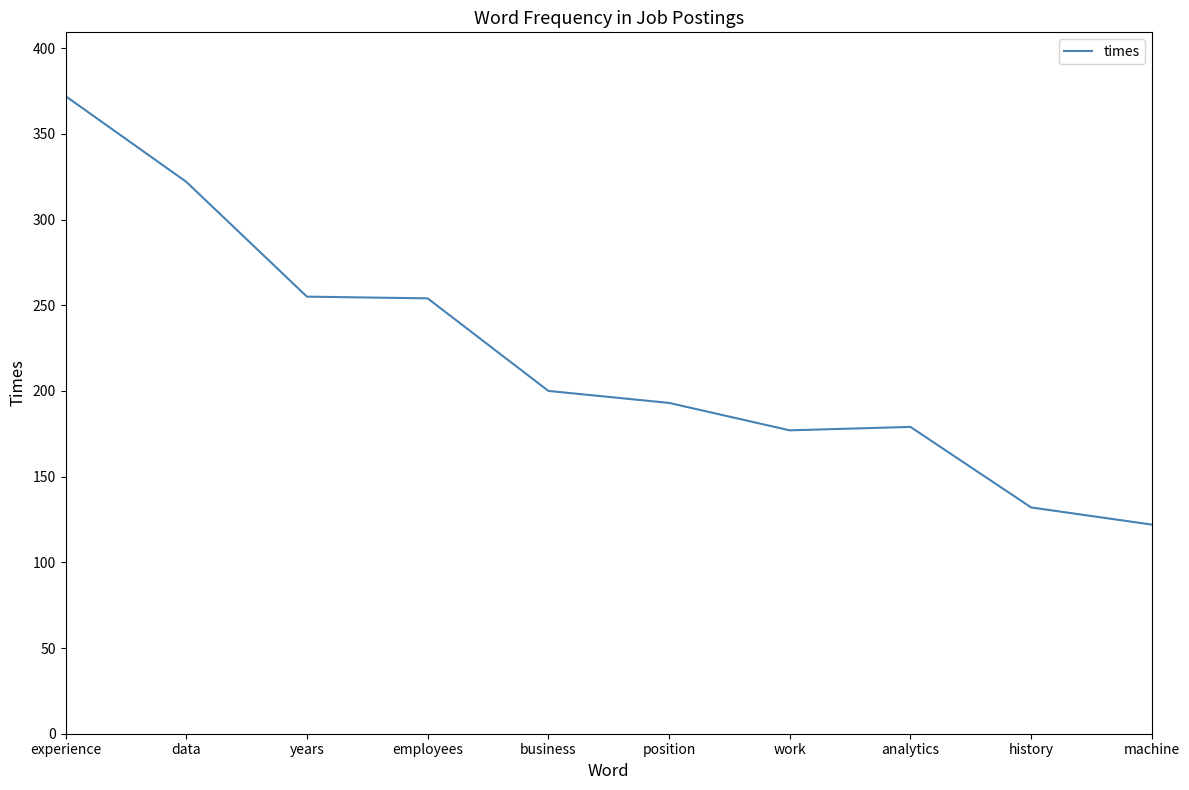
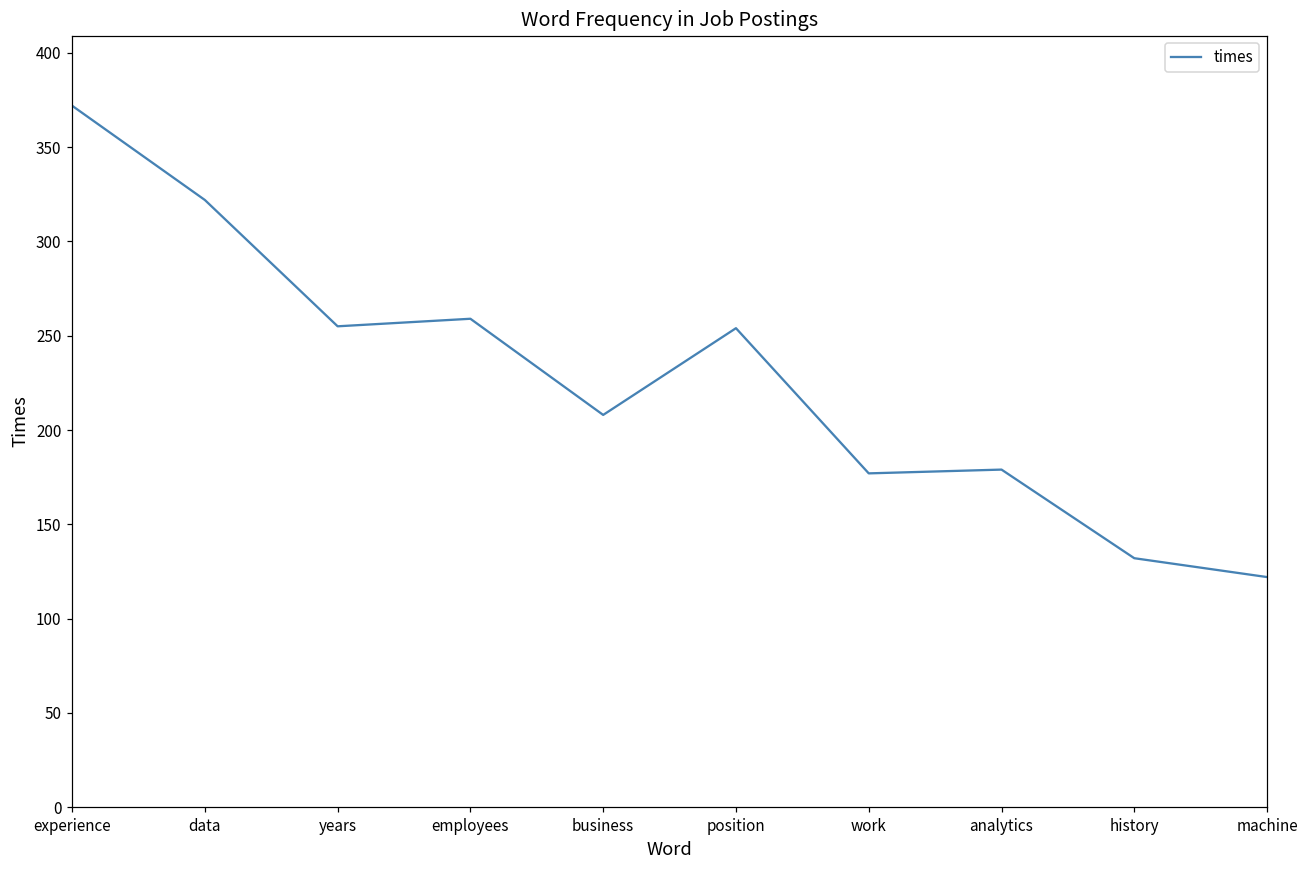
employees: 254 -> 259
business: 200 -> 208
position: 193 -> 254
